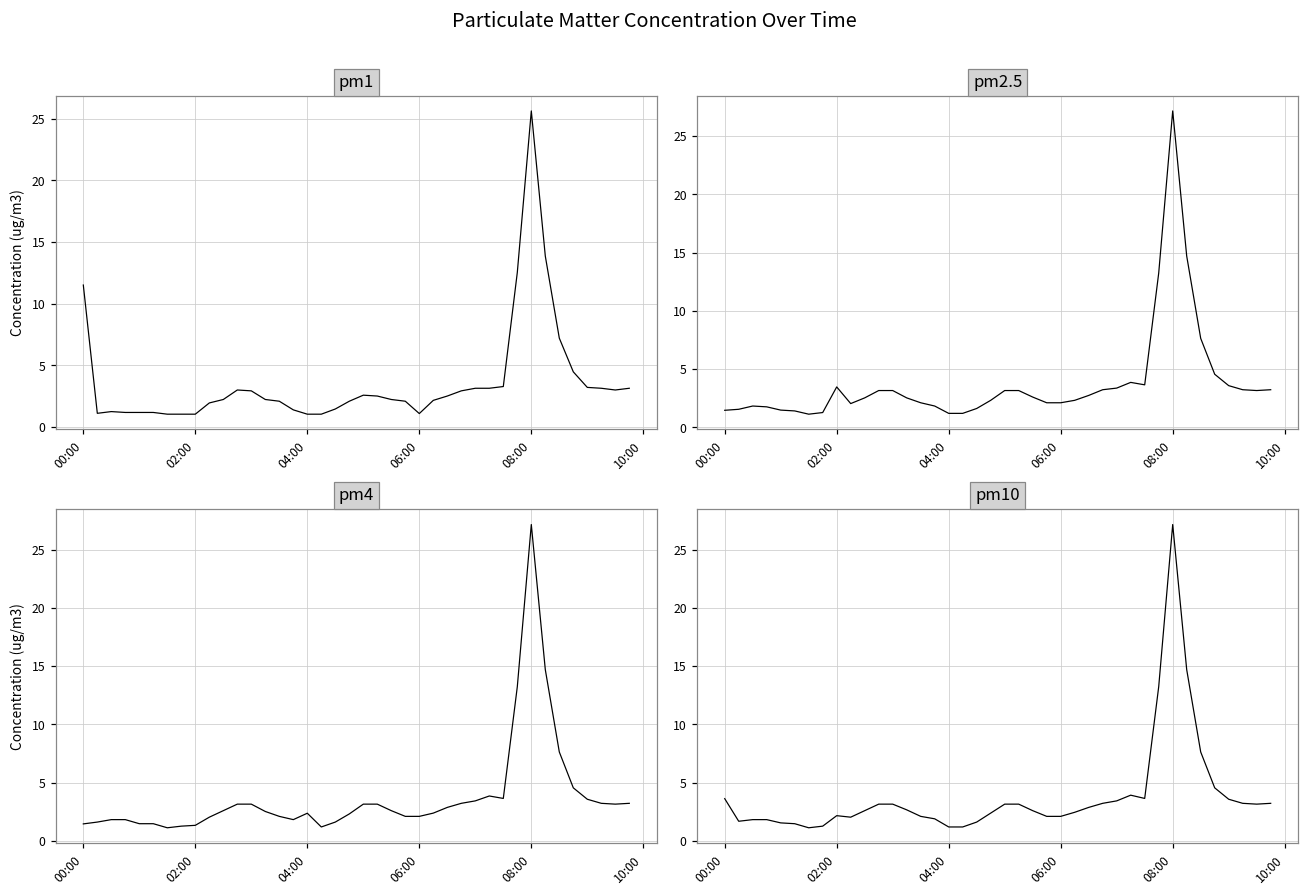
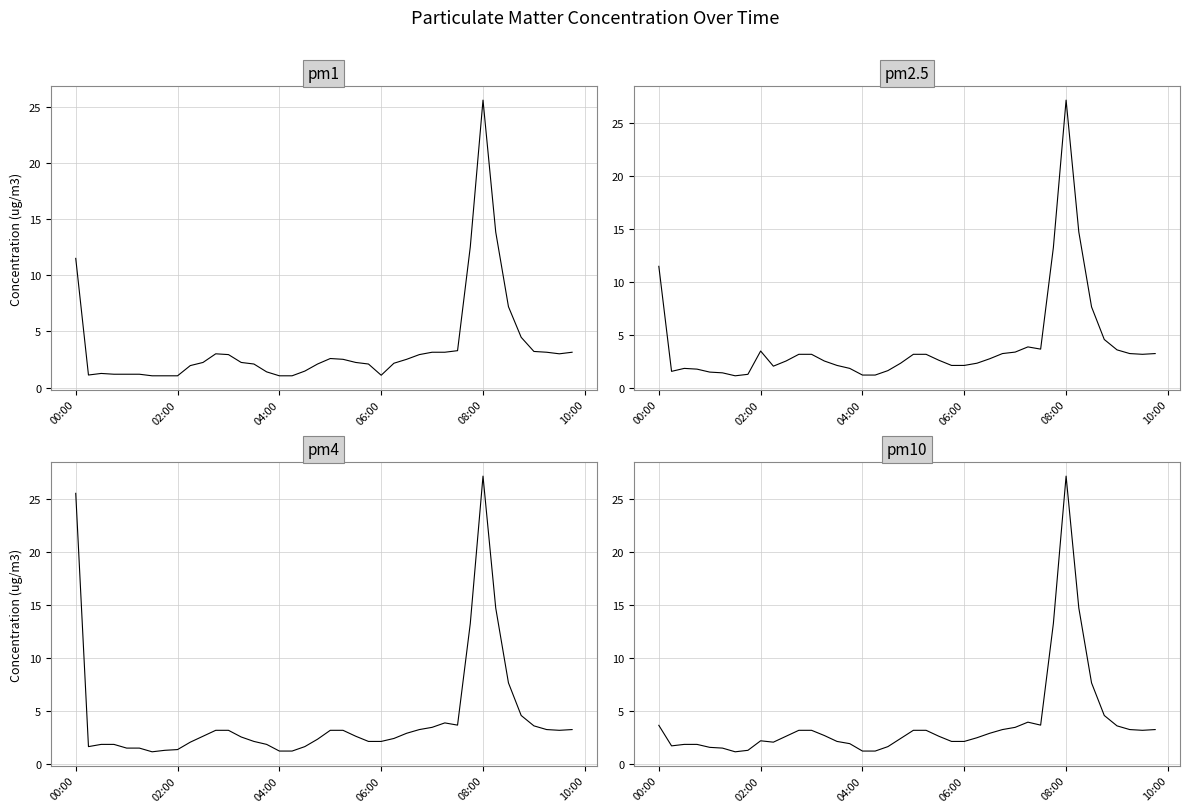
pm2.5, 00:00: 1.5 -> 11.5
pm4, 00:00: 1.5 -> 25.5
pm4, 04:00: 2.4 -> 1.2
